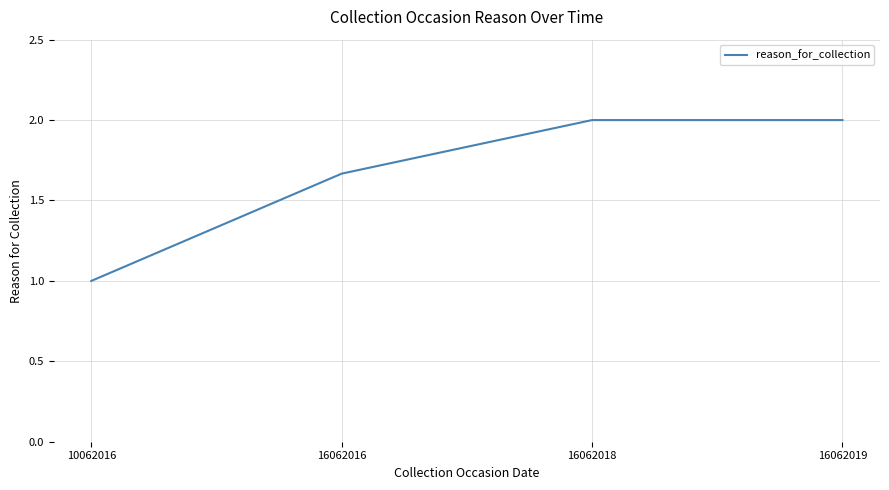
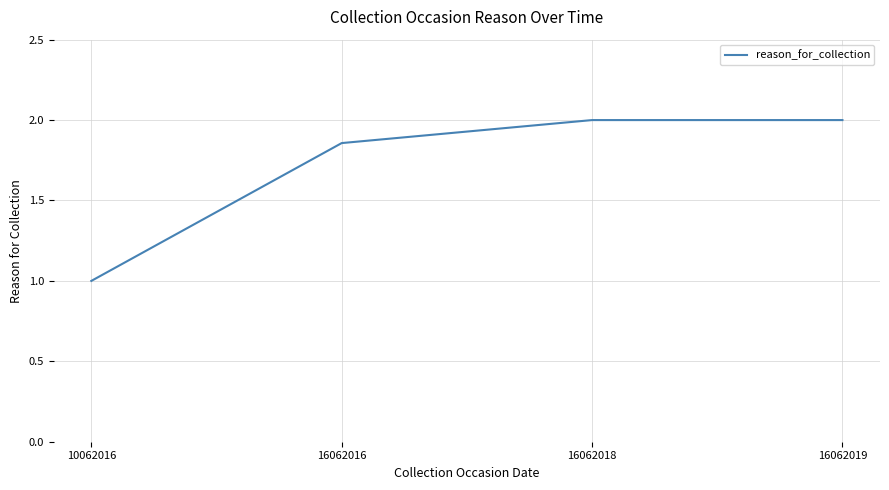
16062016: 1.67 -> 1.86
